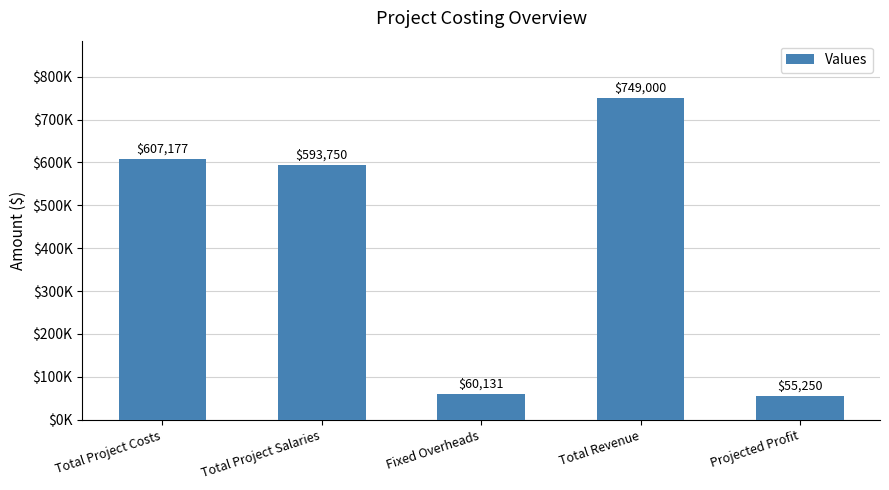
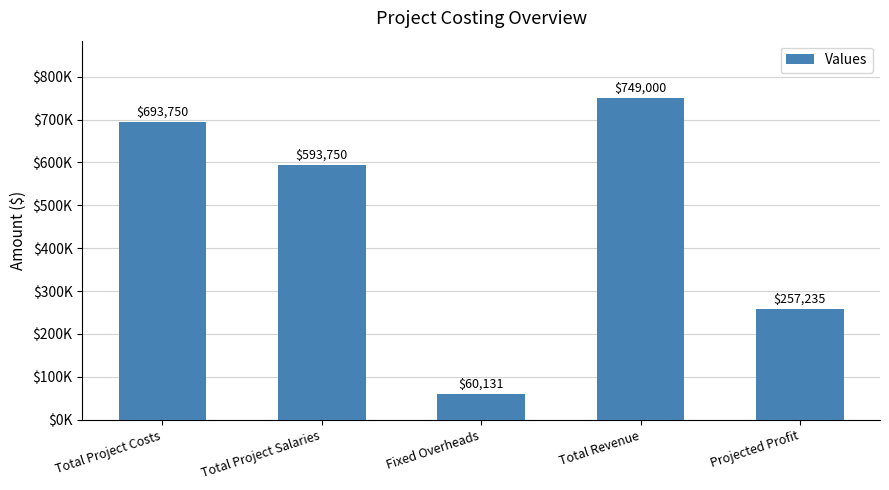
Total Project Costs: $607,177 -> $693,750
Projected Profit: $55,250 -> $257,235
